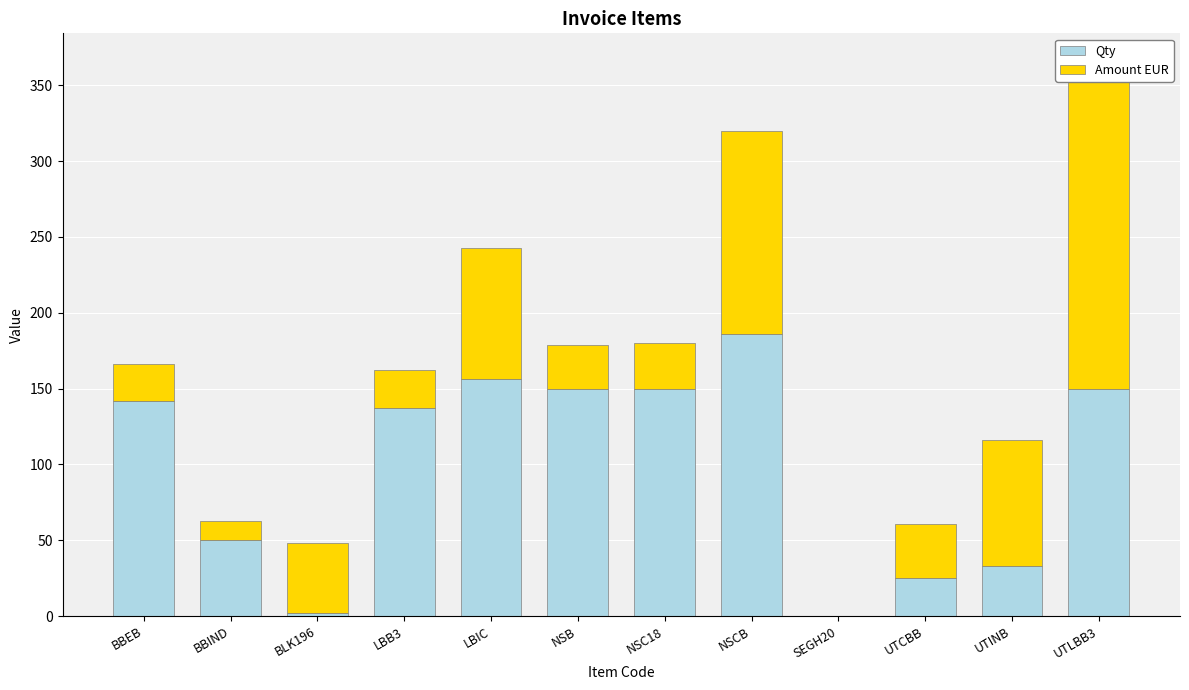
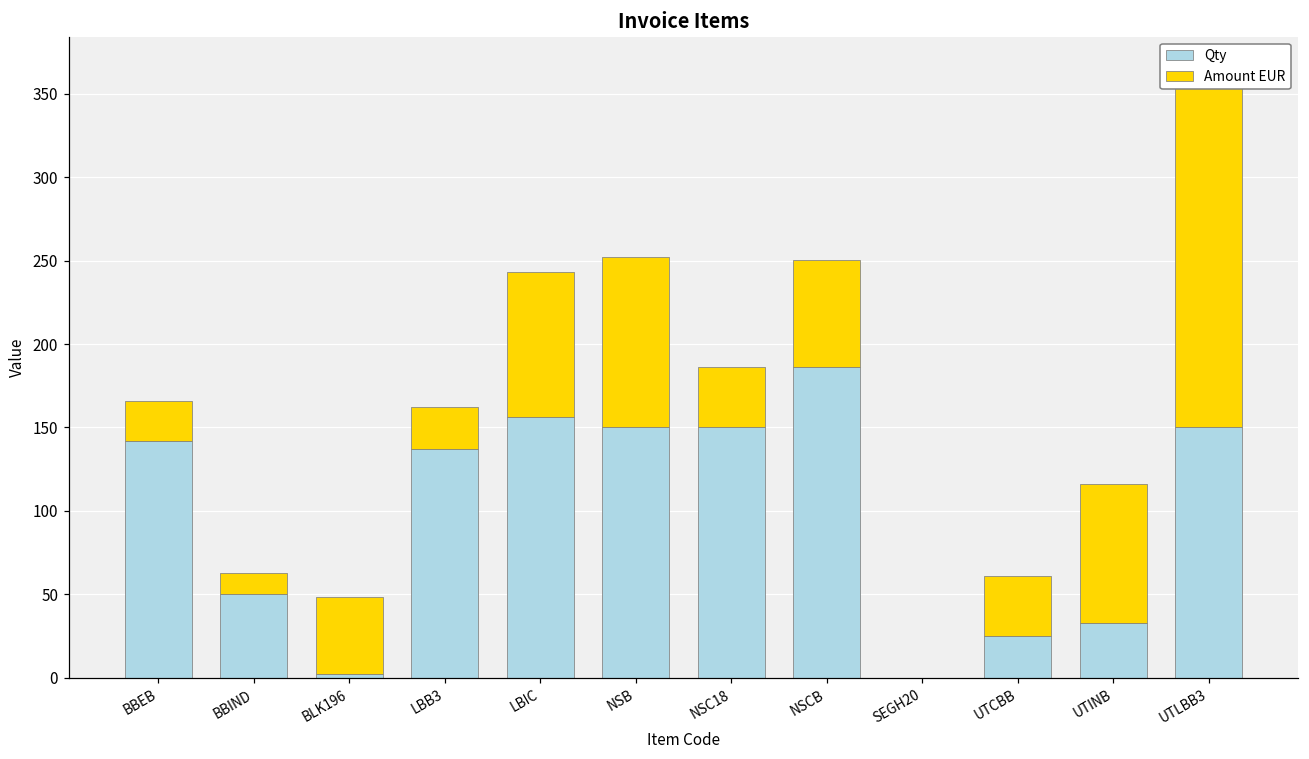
Amount EUR, NSB: 29 -> 102
Amount EUR, NSC18: 30 -> 36
Amount EUR, NSCB: 134 -> 65
